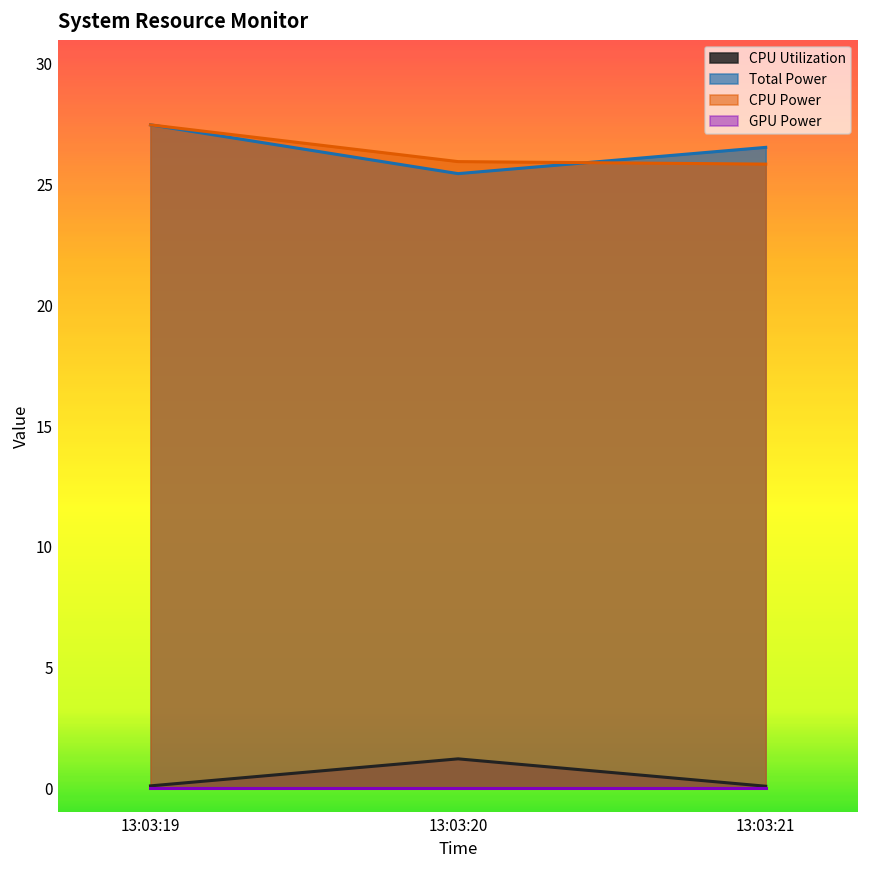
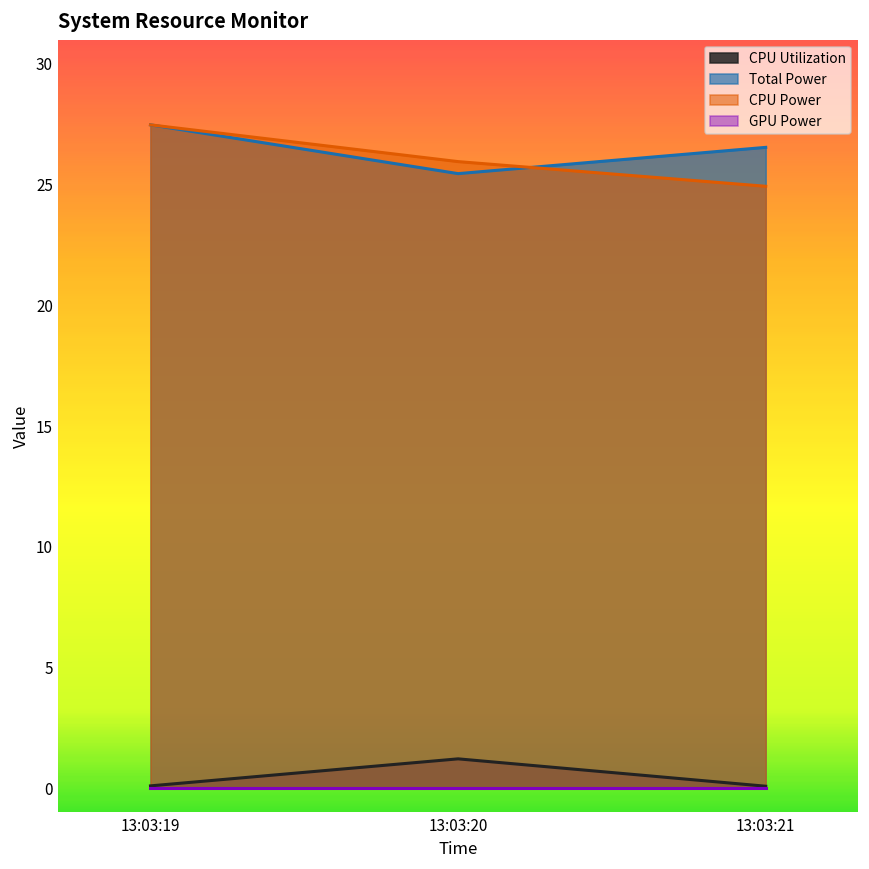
CPU Power, 13:03:21: 25.8 -> 24.9
